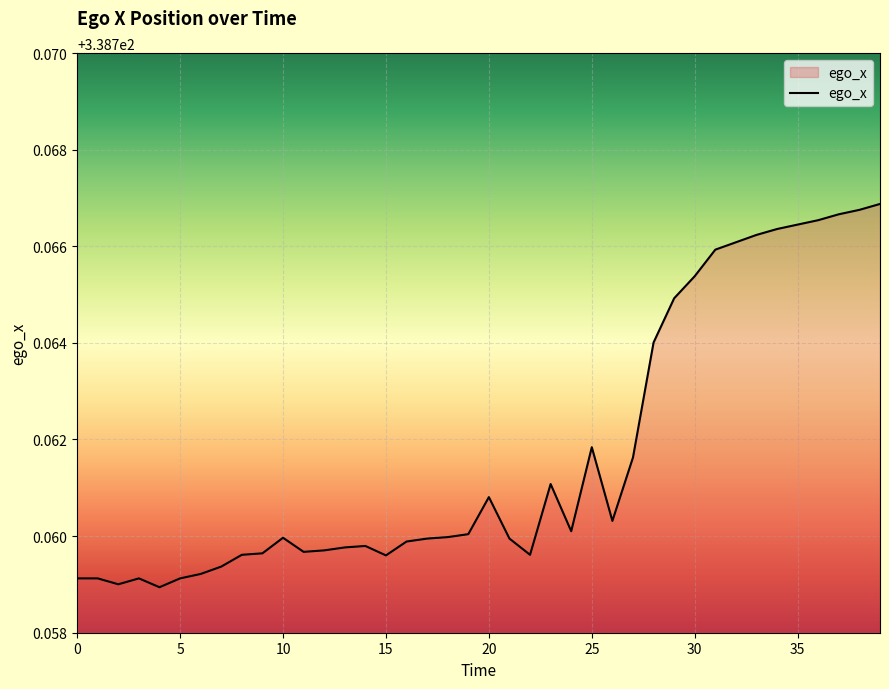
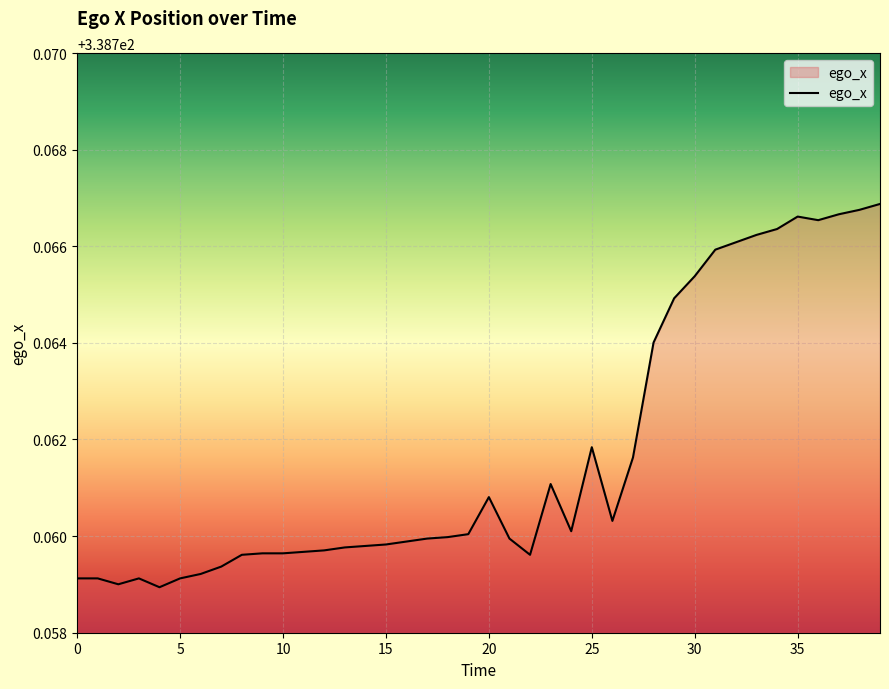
10: 338.7600 -> 338.7596
15: 338.7596 -> 338.7598
35: 338.7664 -> 338.7666
